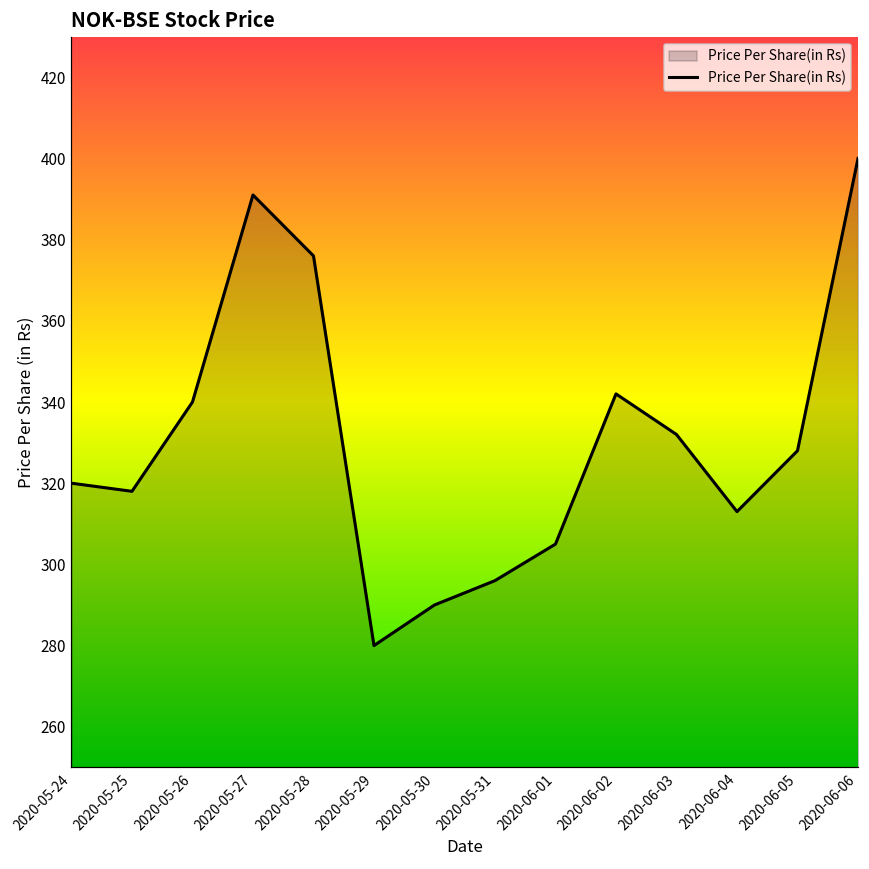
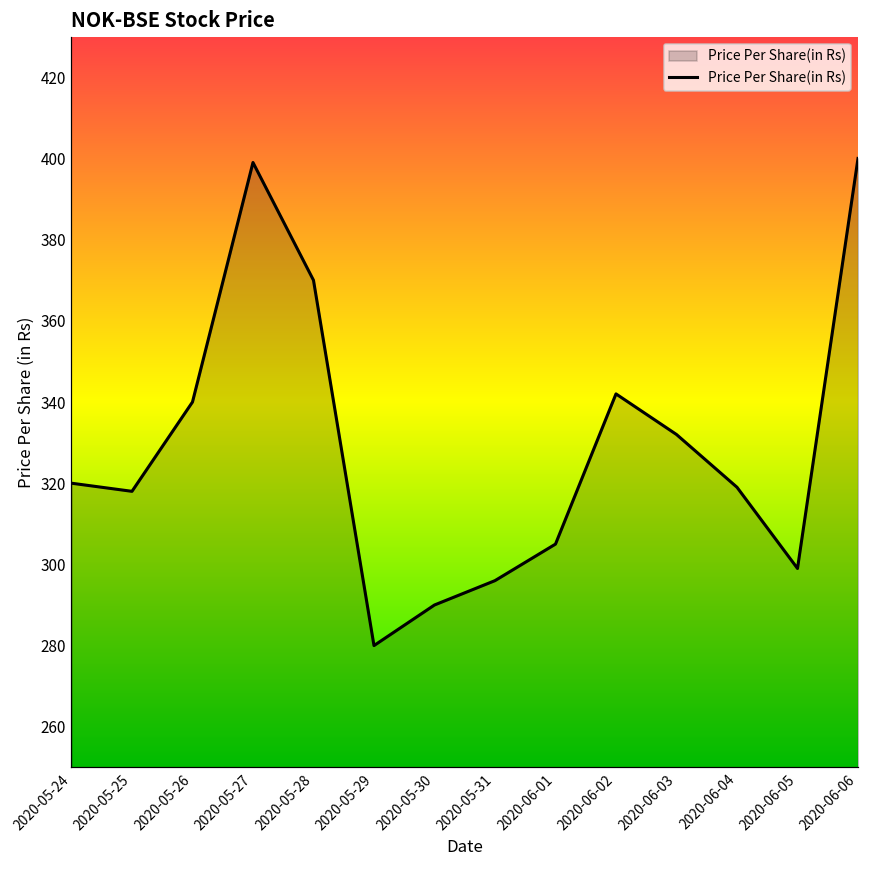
2020-05-27: 391 -> 399
2020-05-28: 376 -> 370
2020-06-04: 313 -> 319
2020-06-05: 328 -> 299
